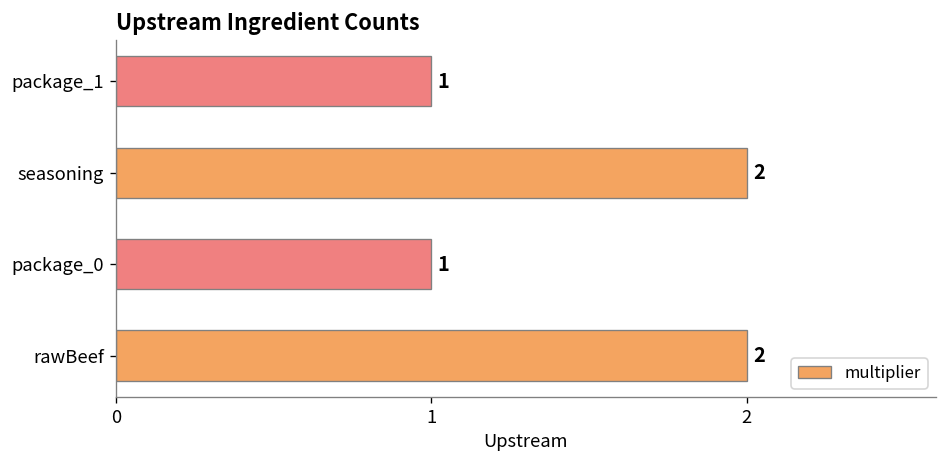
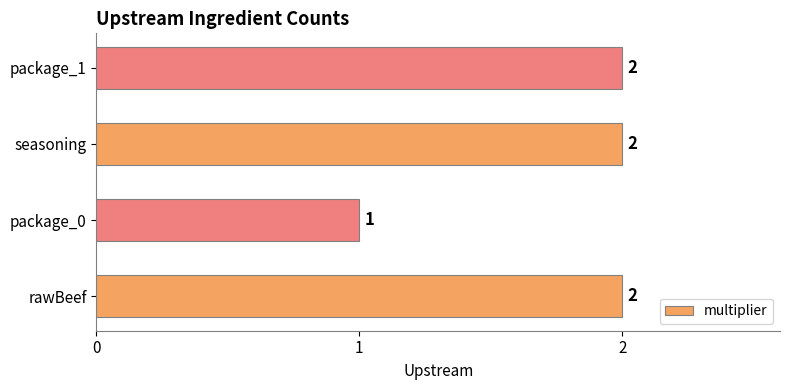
package_1: 1 -> 2
